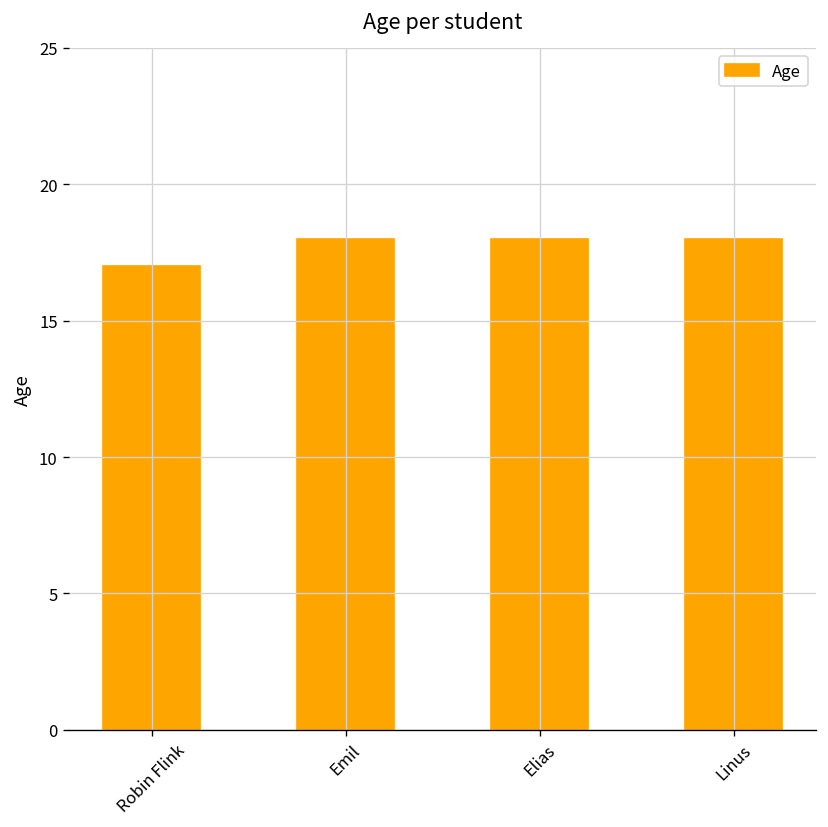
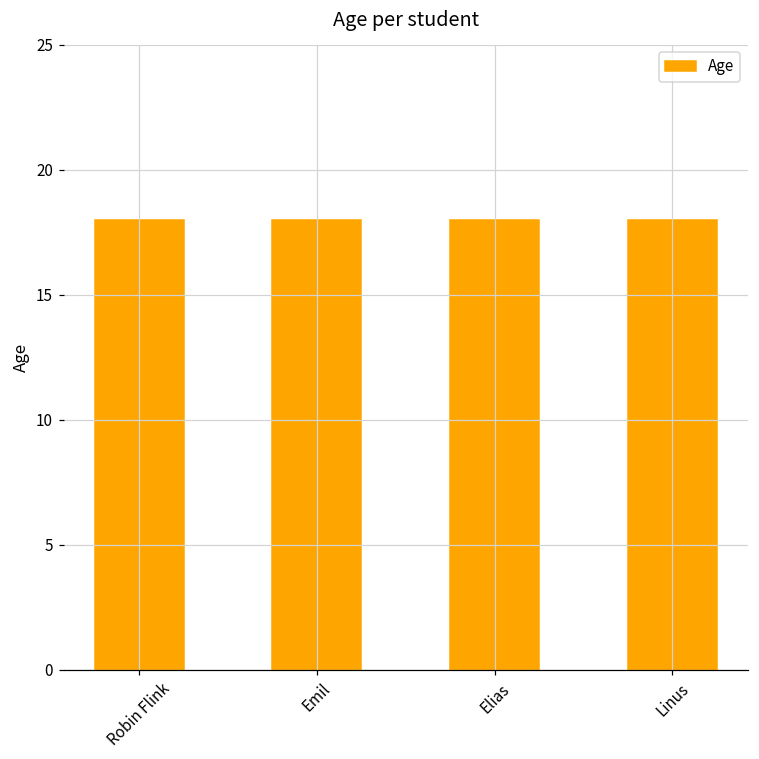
Robin Flink: 17 -> 18
